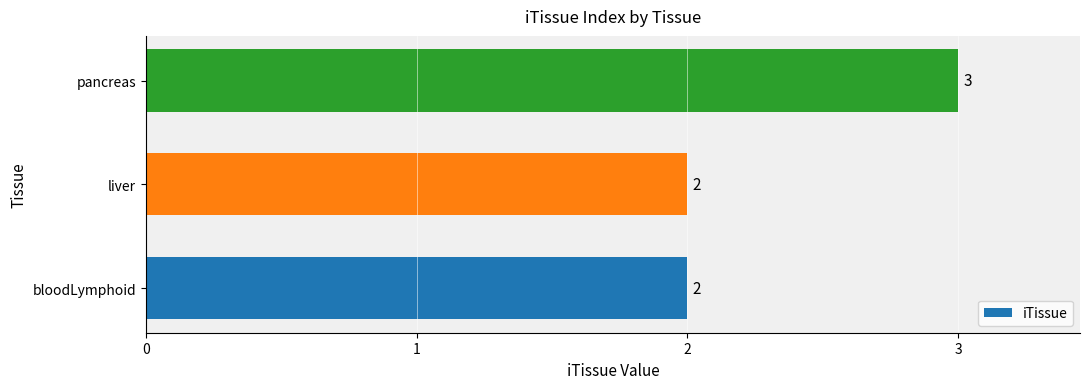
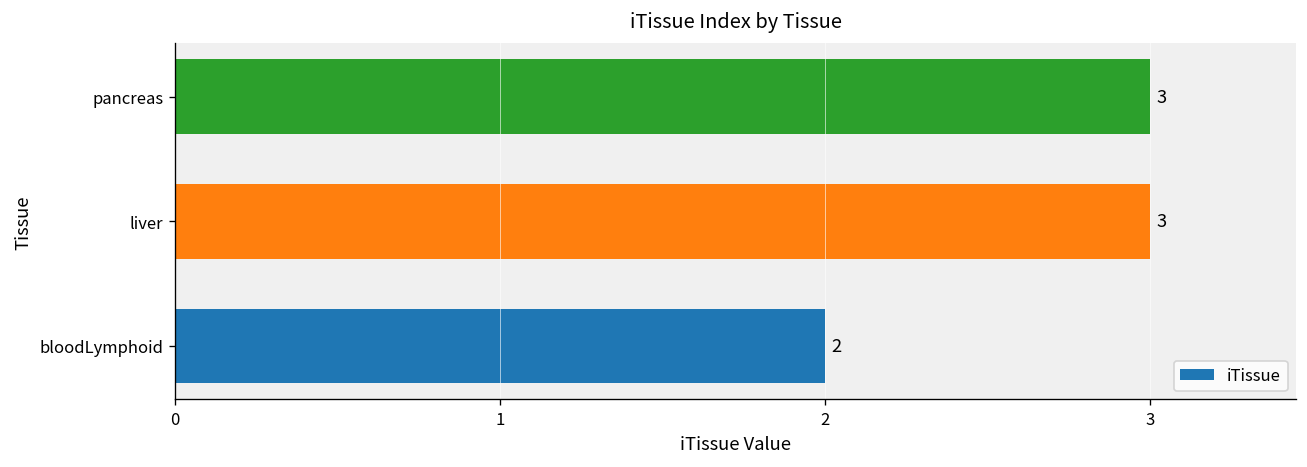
liver: 2 -> 3
